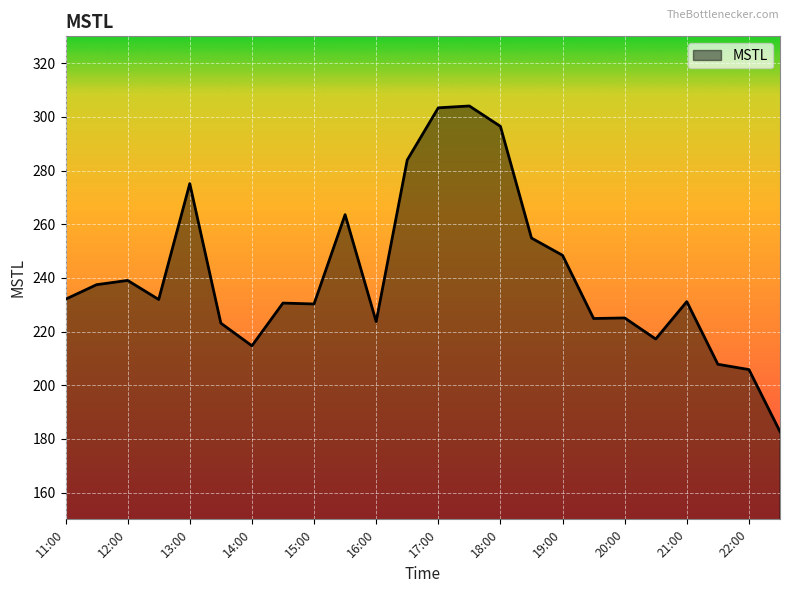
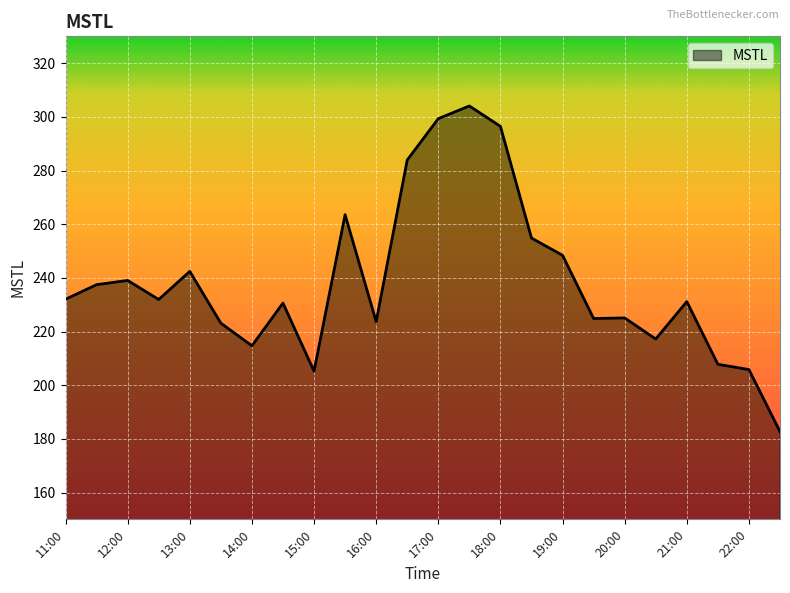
13:00: 275 -> 242
15:00: 230 -> 205
17:00: 303 -> 299
